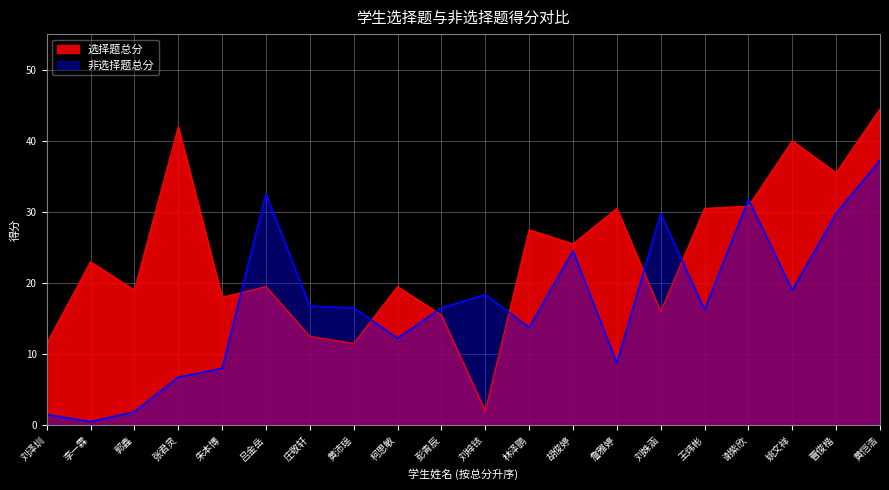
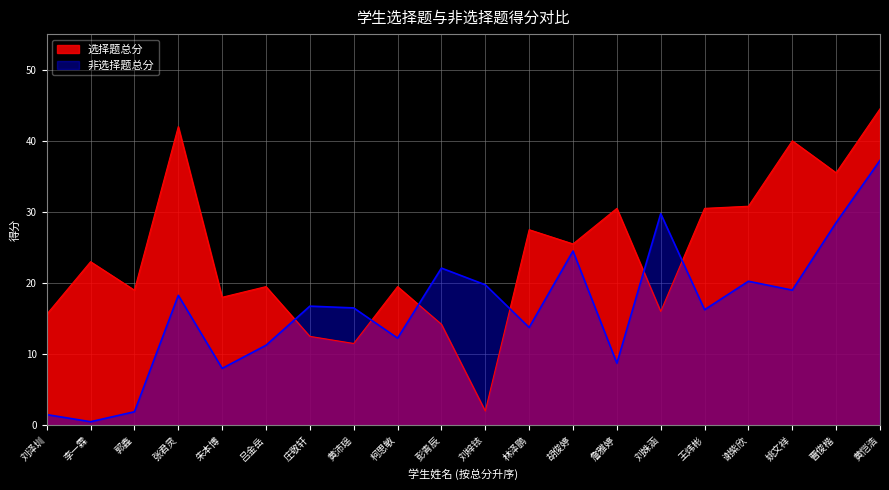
选择题总分, 刘泽圳: 12 -> 16
非选择题总分, 张君灵: 7 -> 18
非选择题总分, 吕金岳: 33 -> 11
选择题总分, 彭青辰: 16 -> 14
非选择题总分, 彭青辰: 17 -> 22
非选择题总分, 刘梓铱: 18 -> 20
非选择题总分, 谢紫欣: 32 -> 20
非选择题总分, 曹俊楷: 30 -> 29
